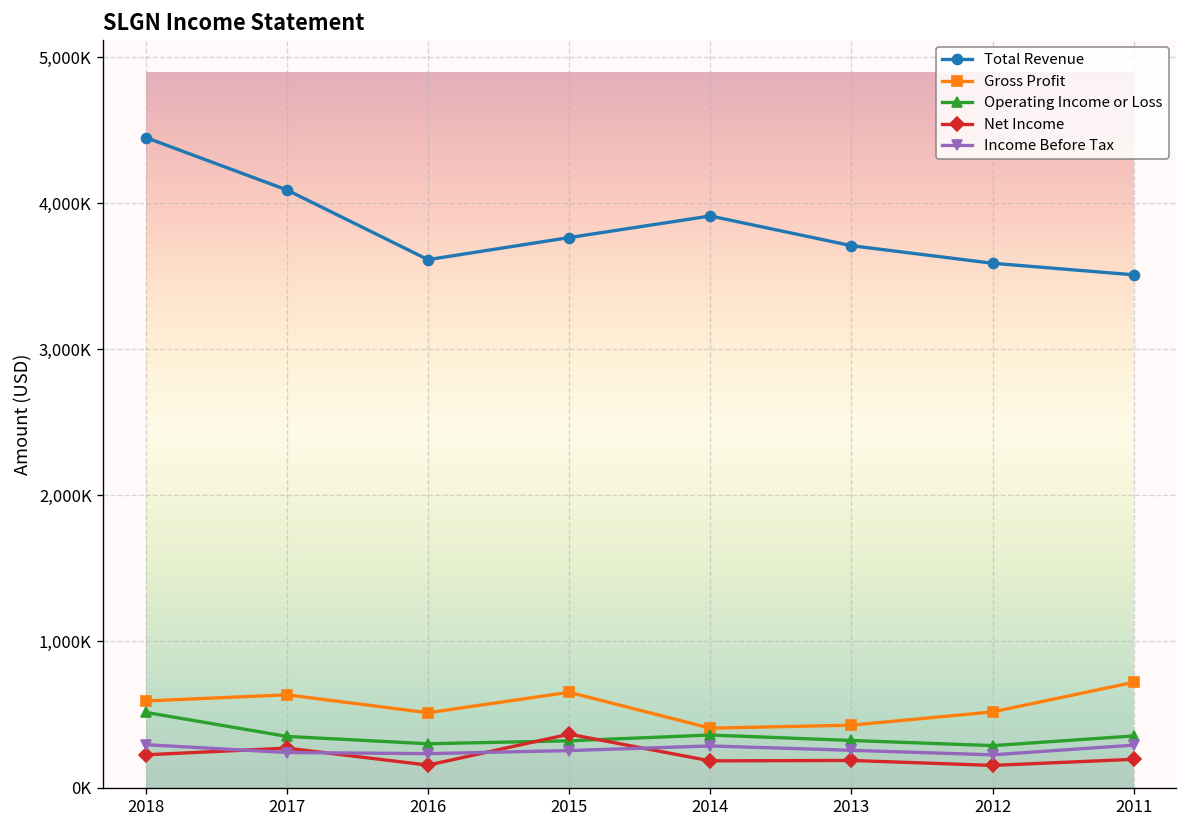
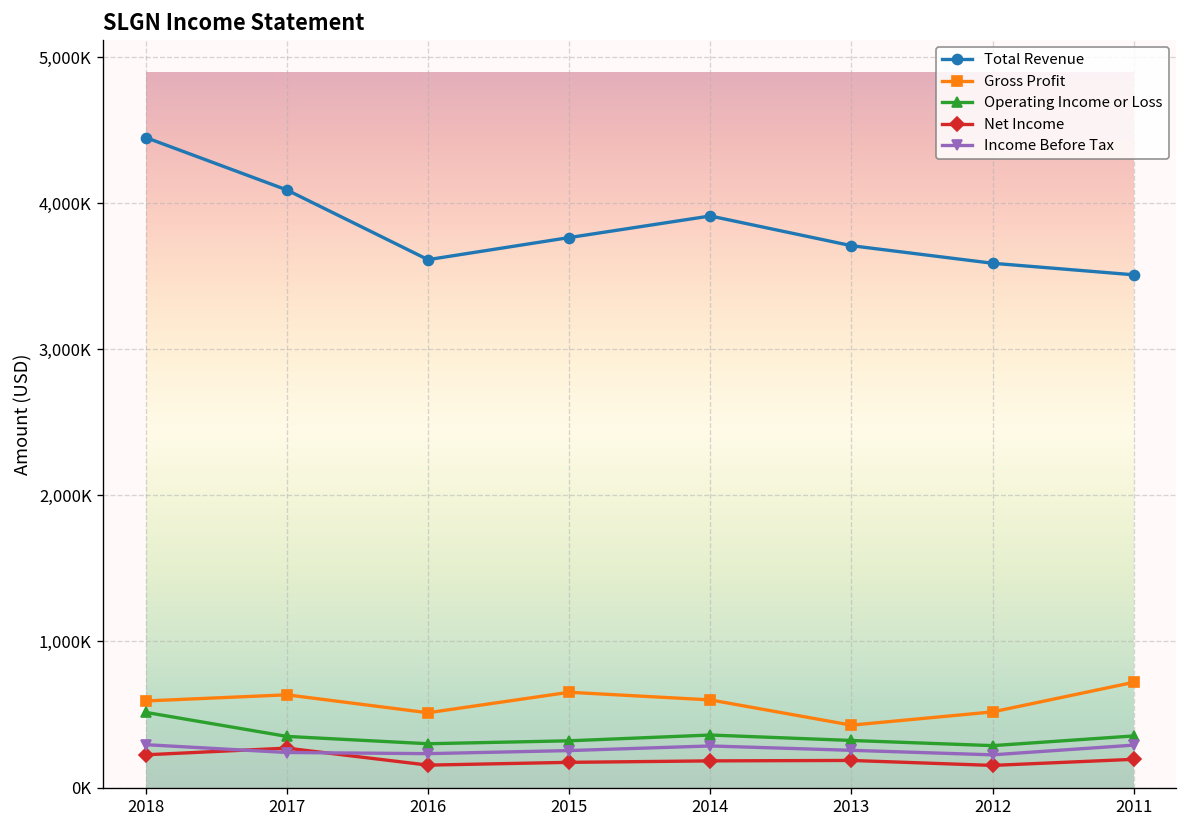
Net Income, 2015: 370,000 -> 170,000
Gross Profit, 2014: 410,000 -> 600,000
